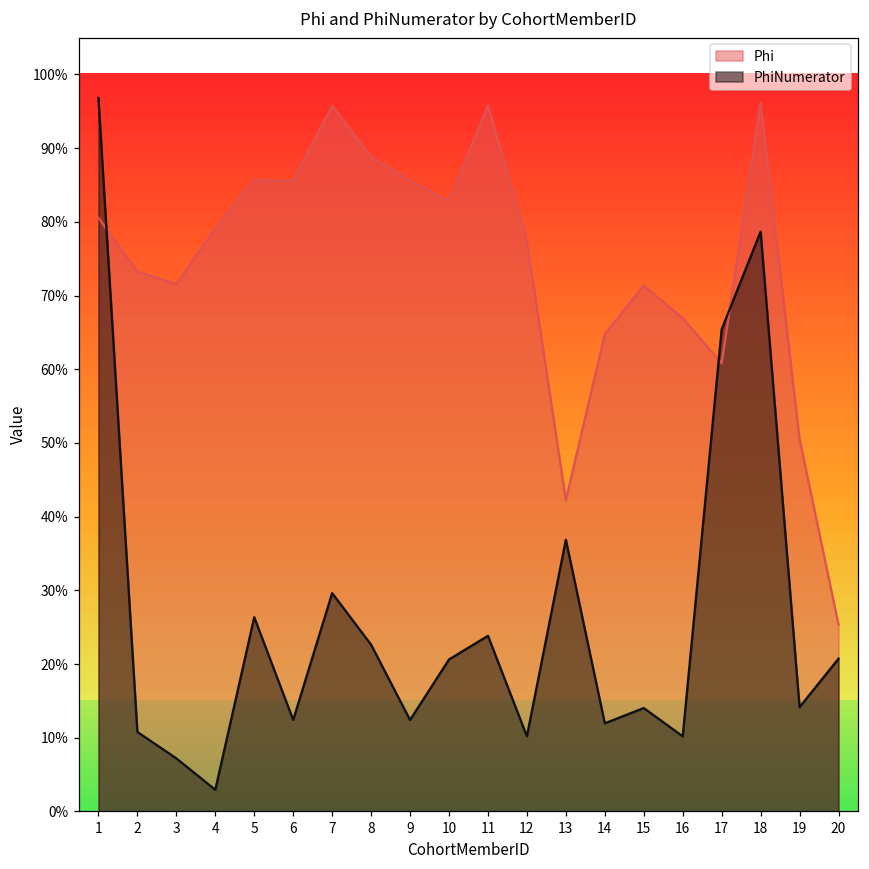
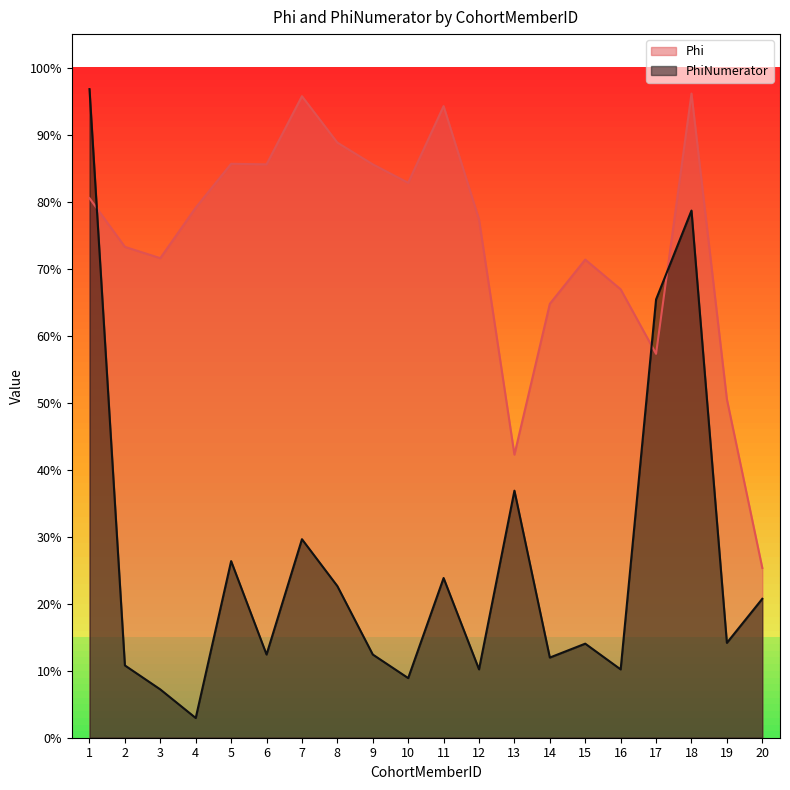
PhiNumerator, 10: 21% -> 9%
Phi, 11: 96% -> 94%
Phi, 17: 61% -> 57%
